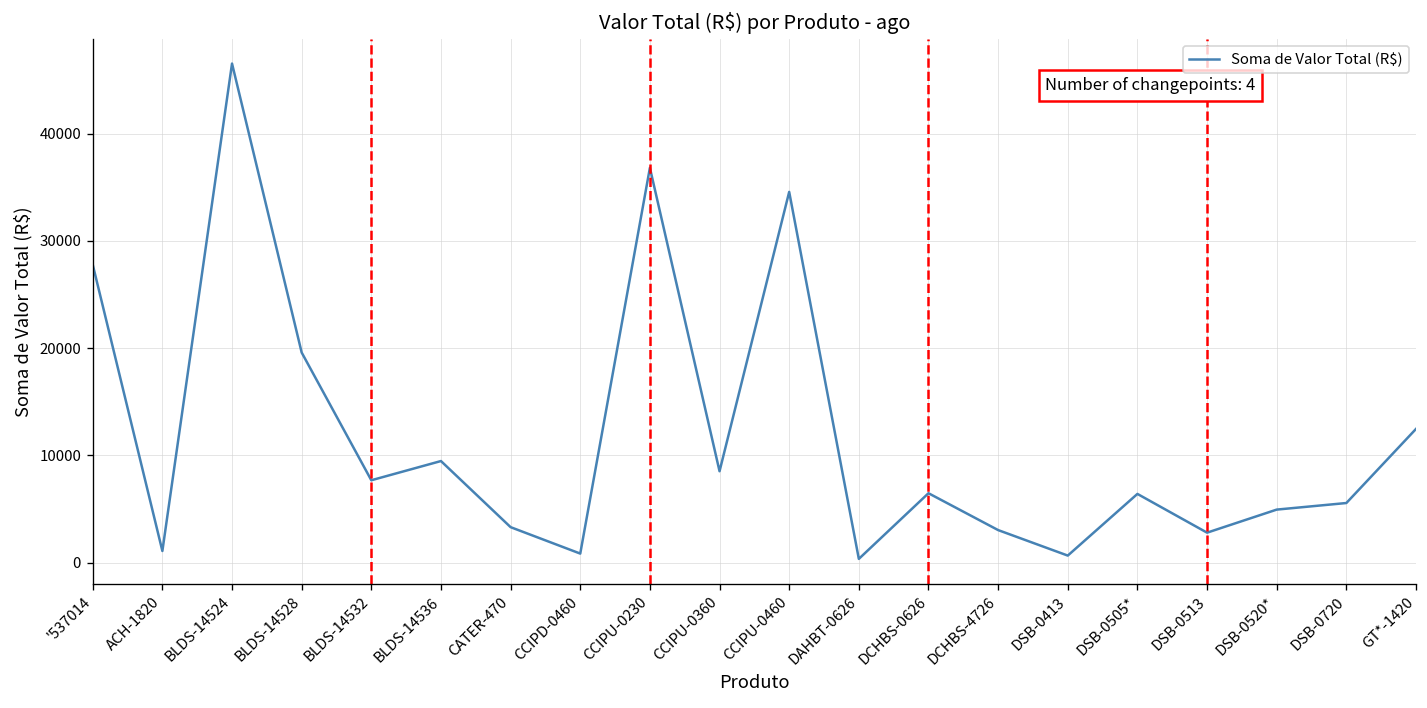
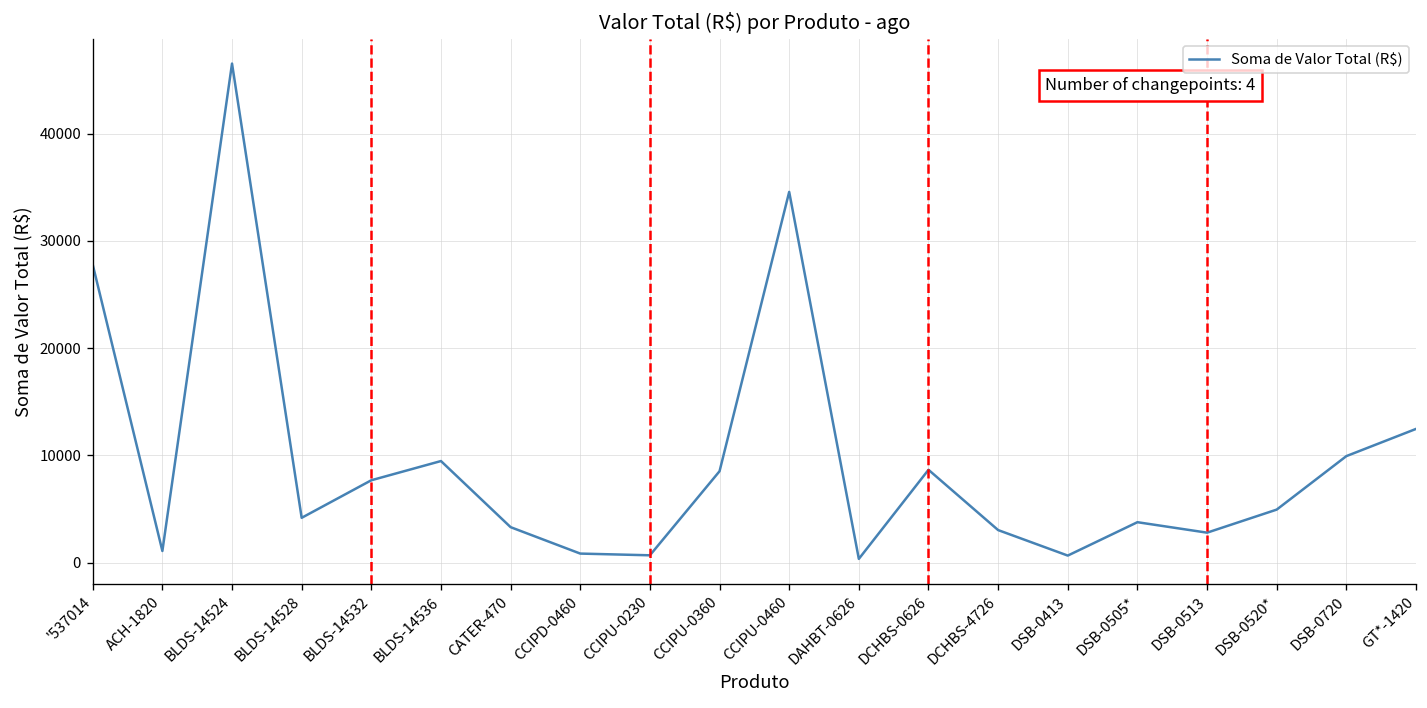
BLDS-14528: 20000 -> 4000
CCIPU-0230: 37000 -> 1000
DCHBS-0626: 6000 -> 9000
DSB-0505*: 6000 -> 4000
DSB-0720: 6000 -> 10000
